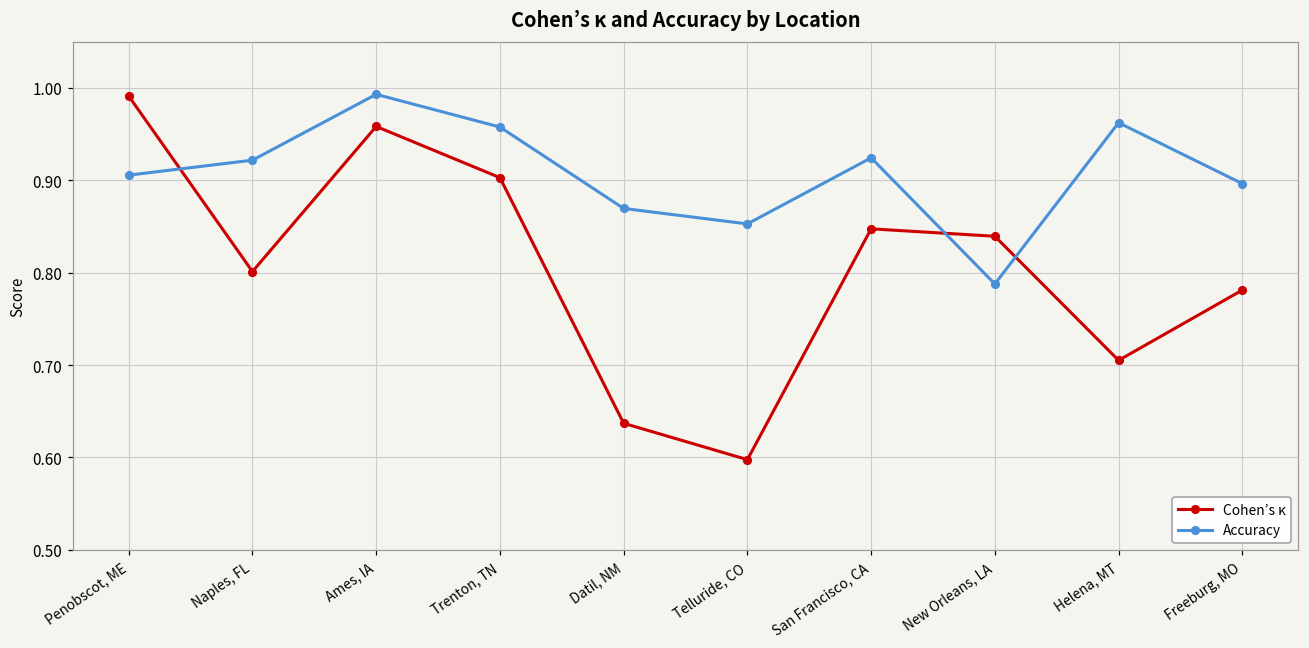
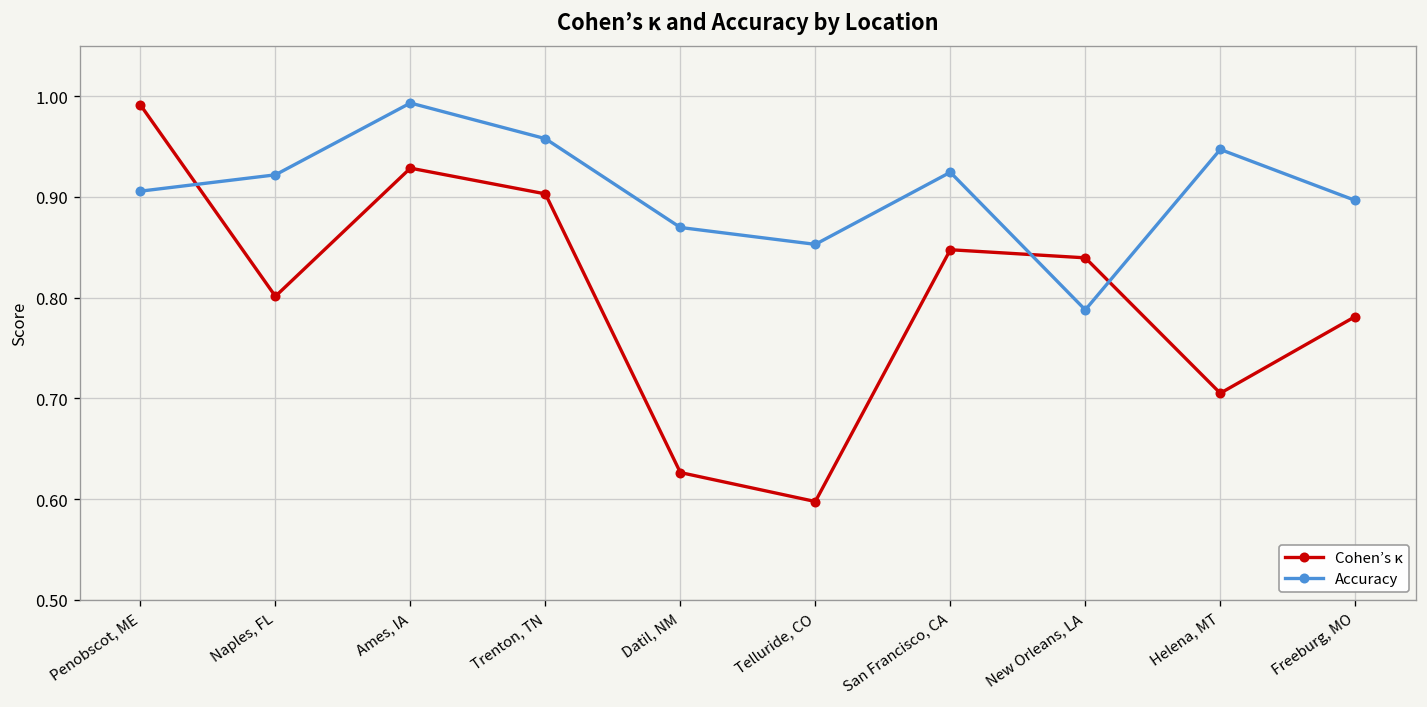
Cohen’s κ, Ames, IA: 0.96 -> 0.93
Cohen’s κ, Datil, NM: 0.64 -> 0.63
Accuracy, Helena, MT: 0.96 -> 0.95
